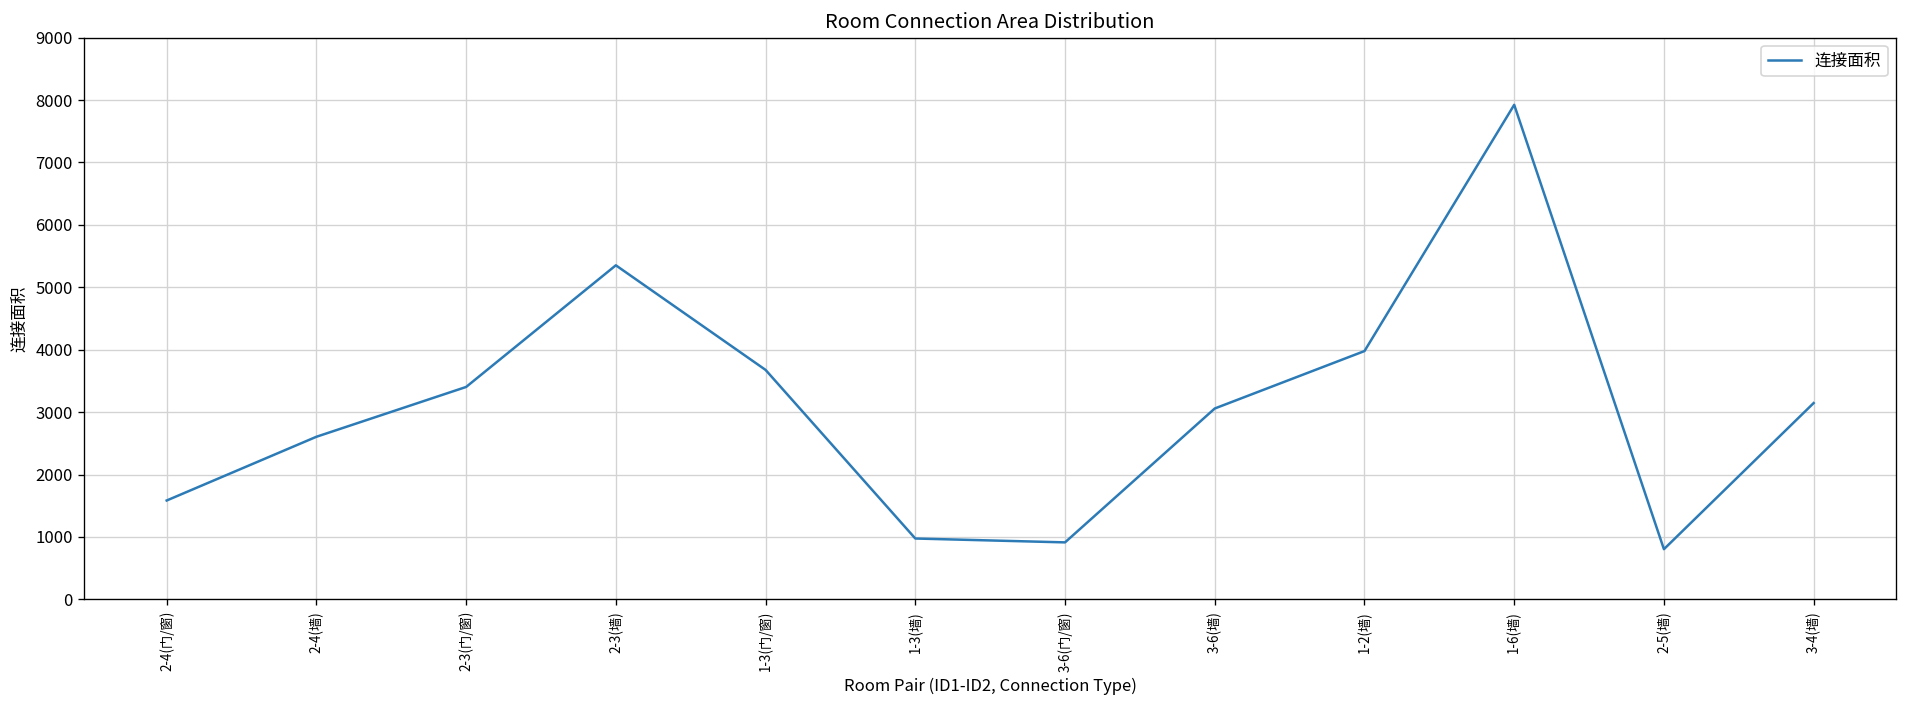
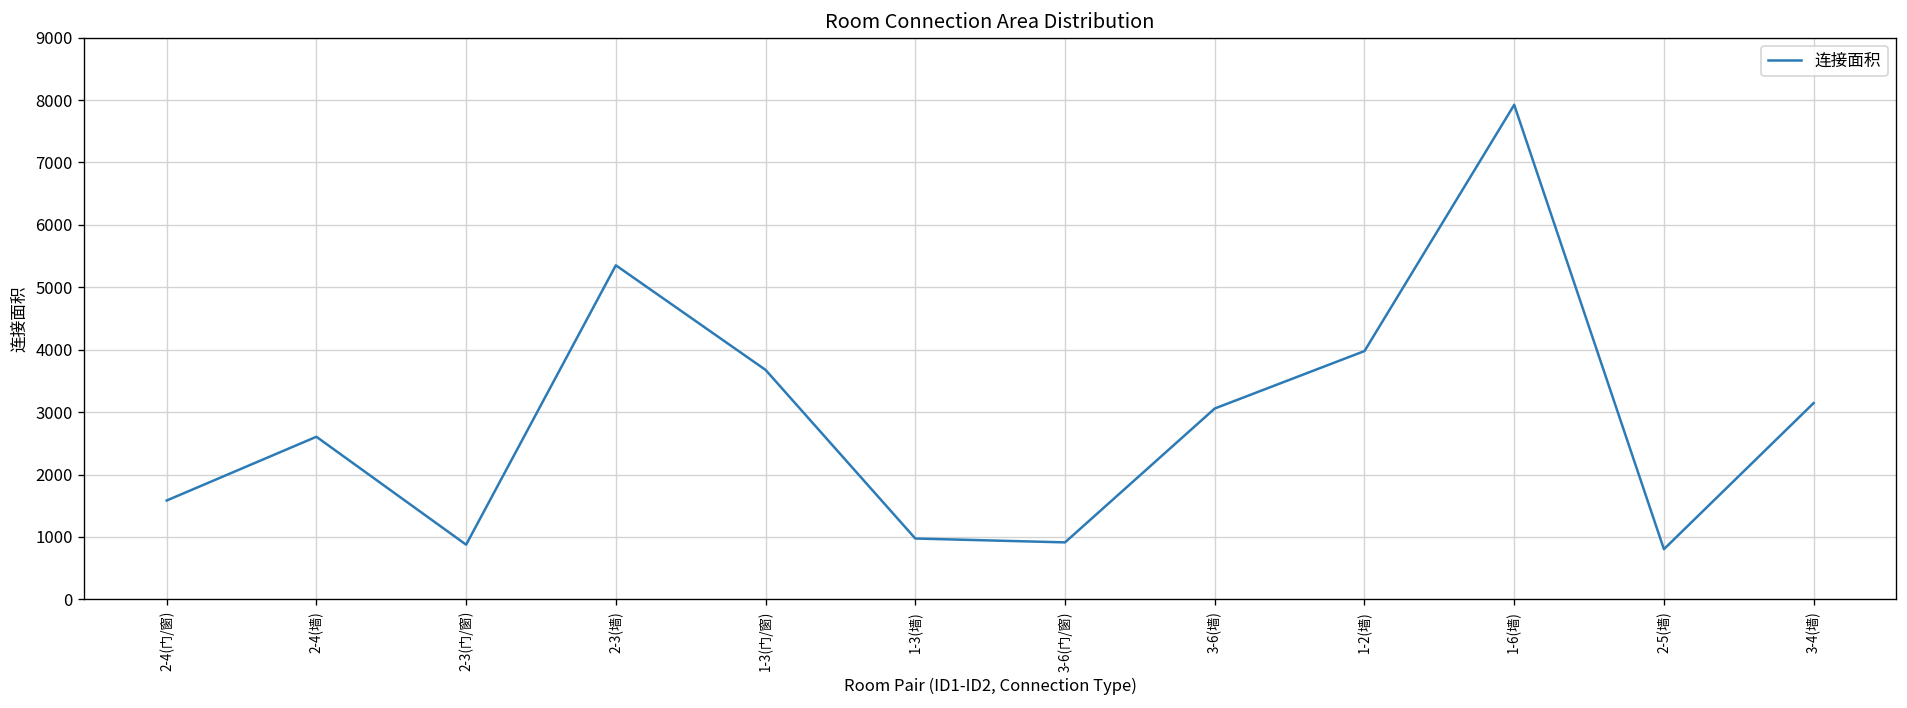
2-3(门/窗): 3400 -> 900
